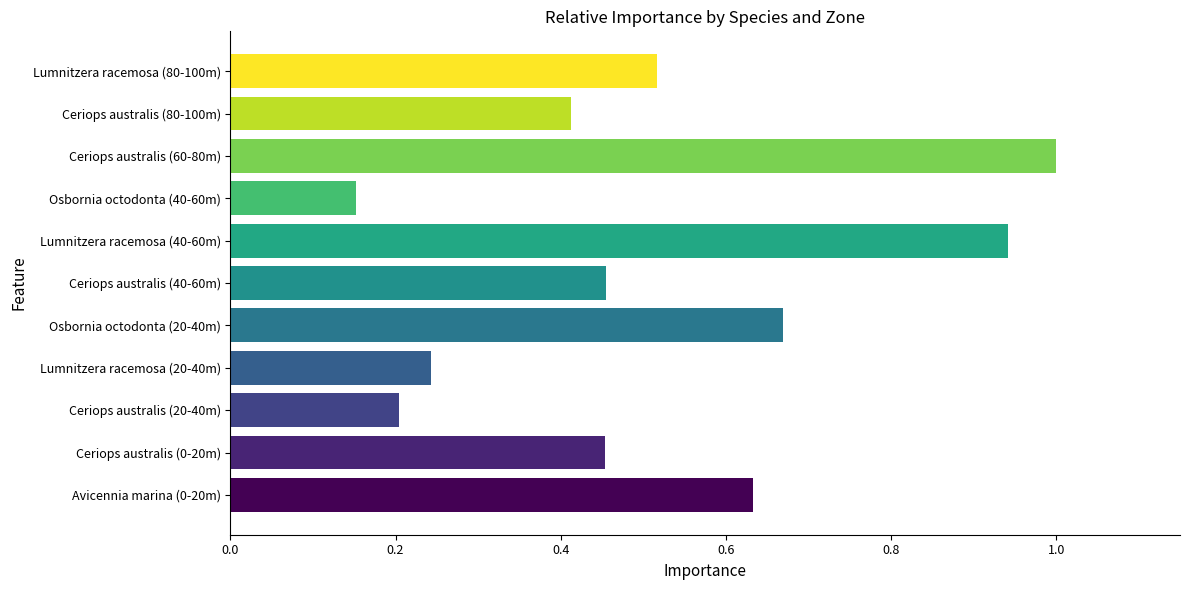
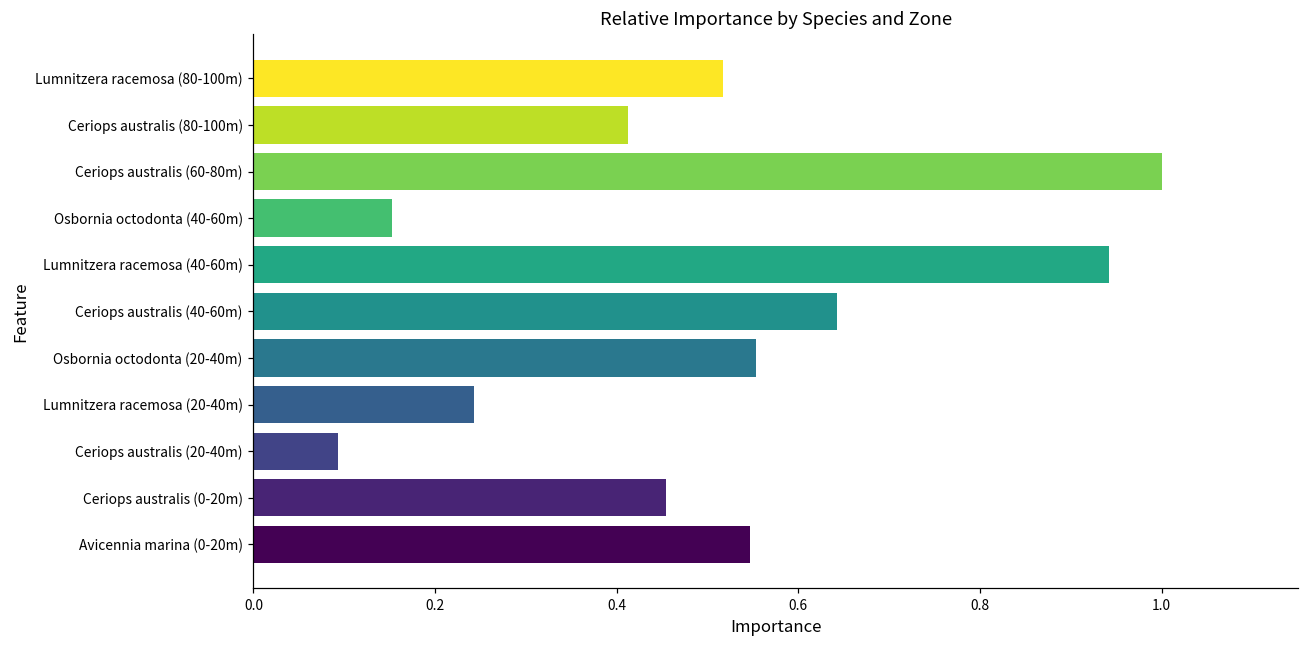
Ceriops australis (40-60m): 0.45 -> 0.64
Osbornia octodonta (20-40m): 0.67 -> 0.55
Ceriops australis (20-40m): 0.20 -> 0.09
Avicennia marina (0-20m): 0.63 -> 0.55
